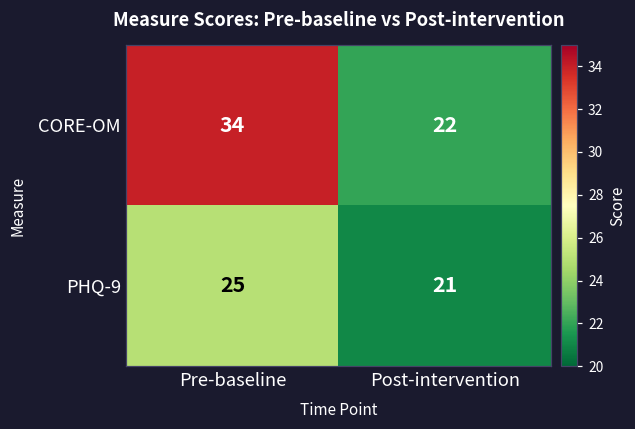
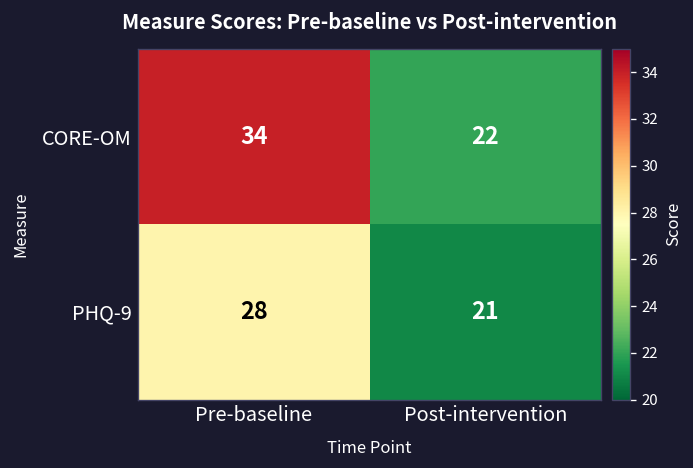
PHQ-9, Pre-baseline: 25 -> 28
